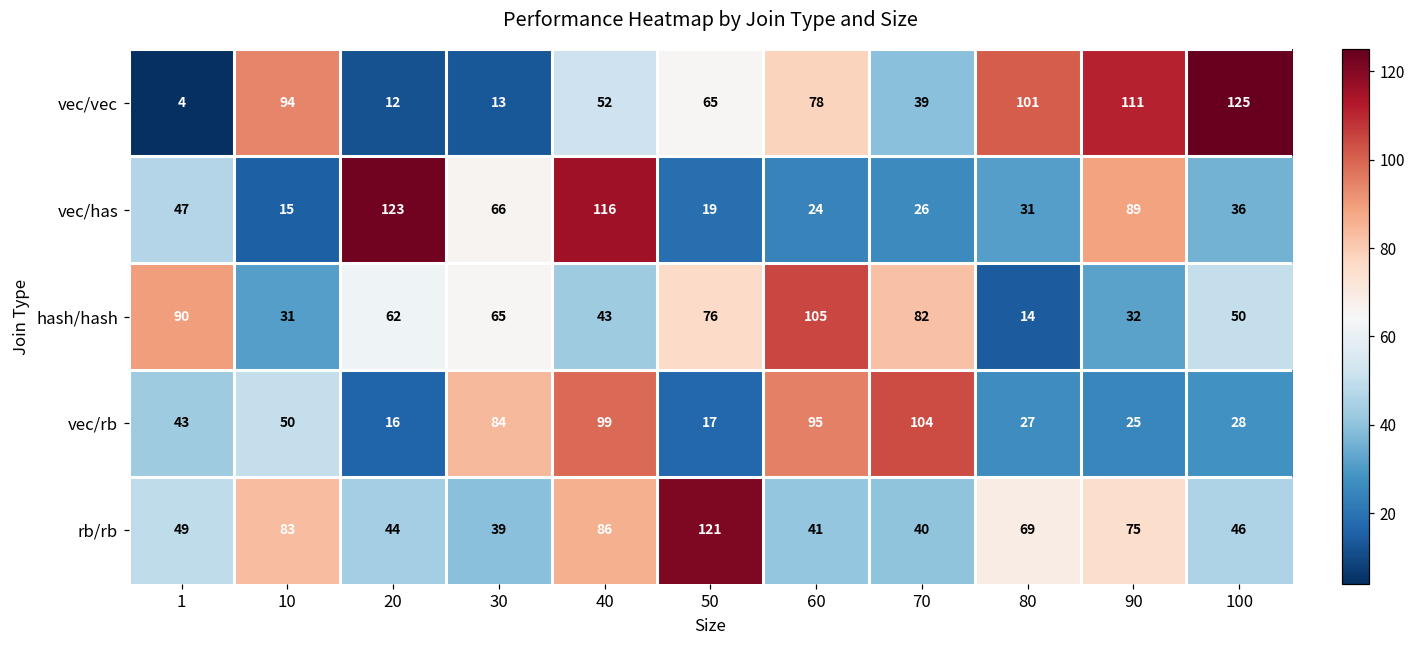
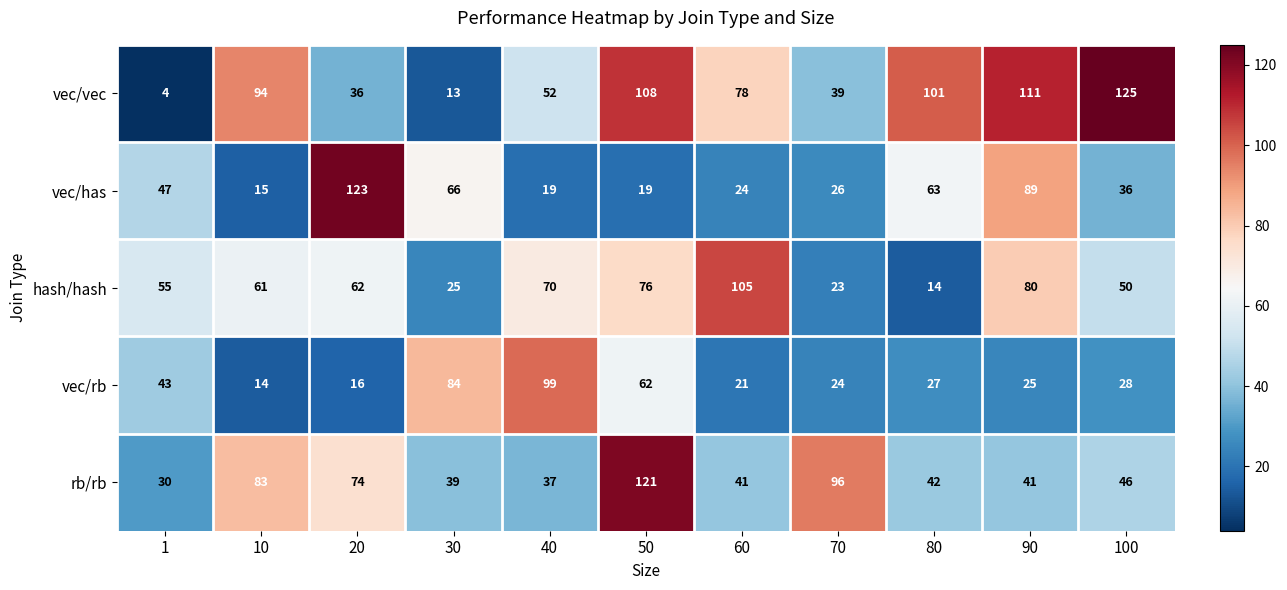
vec/vec, 20: 12 -> 36
vec/vec, 50: 65 -> 108
vec/has, 40: 116 -> 19
vec/has, 80: 31 -> 63
hash/hash, 1: 90 -> 55
hash/hash, 10: 31 -> 61
hash/hash, 30: 65 -> 25
hash/hash, 40: 43 -> 70
hash/hash, 70: 82 -> 23
hash/hash, 90: 32 -> 80
vec/rb, 10: 50 -> 14
vec/rb, 50: 17 -> 62
vec/rb, 60: 95 -> 21
vec/rb, 70: 104 -> 24
rb/rb, 1: 49 -> 30
rb/rb, 20: 44 -> 74
rb/rb, 40: 86 -> 37
rb/rb, 70: 40 -> 96
rb/rb, 80: 69 -> 42
rb/rb, 90: 75 -> 41
